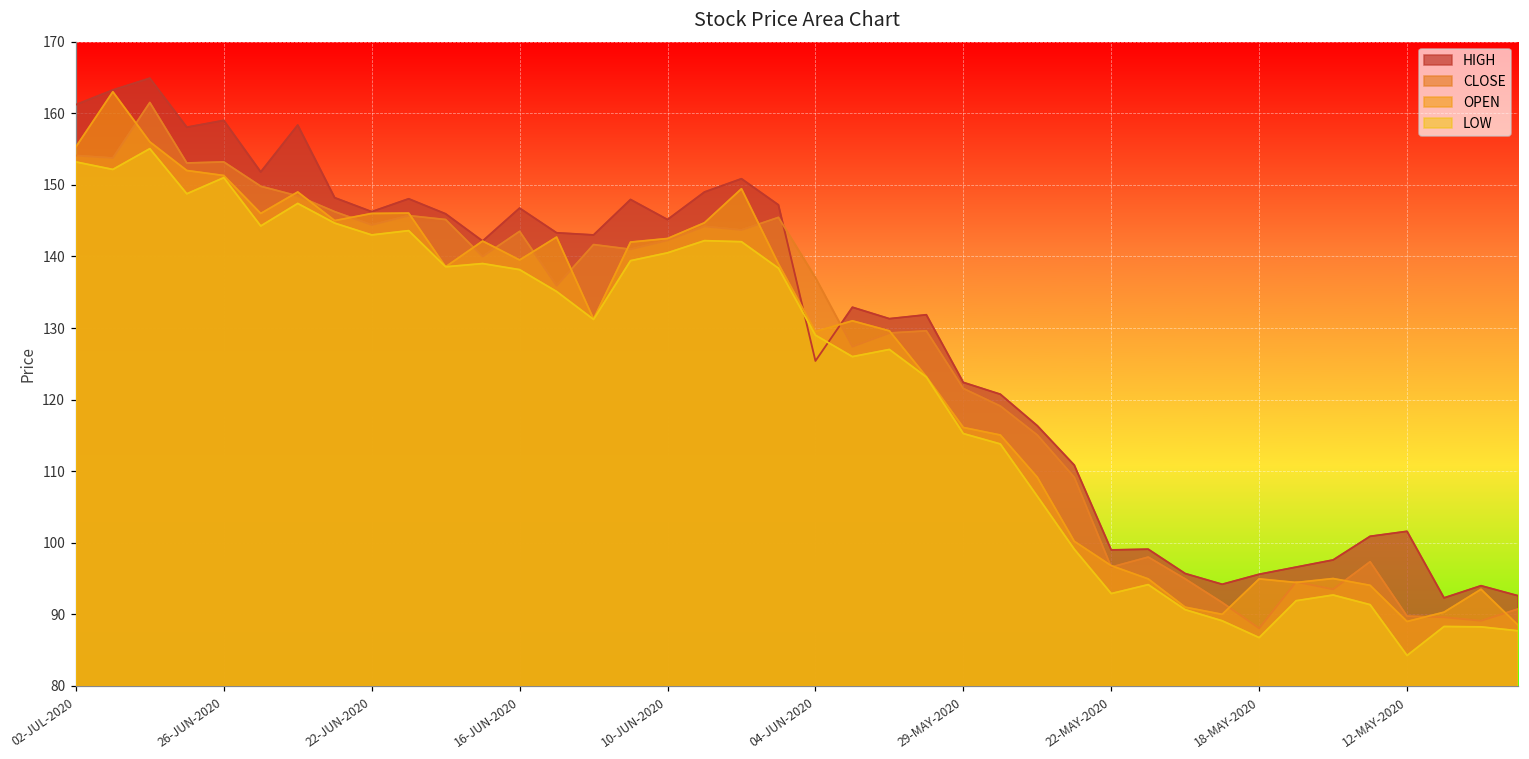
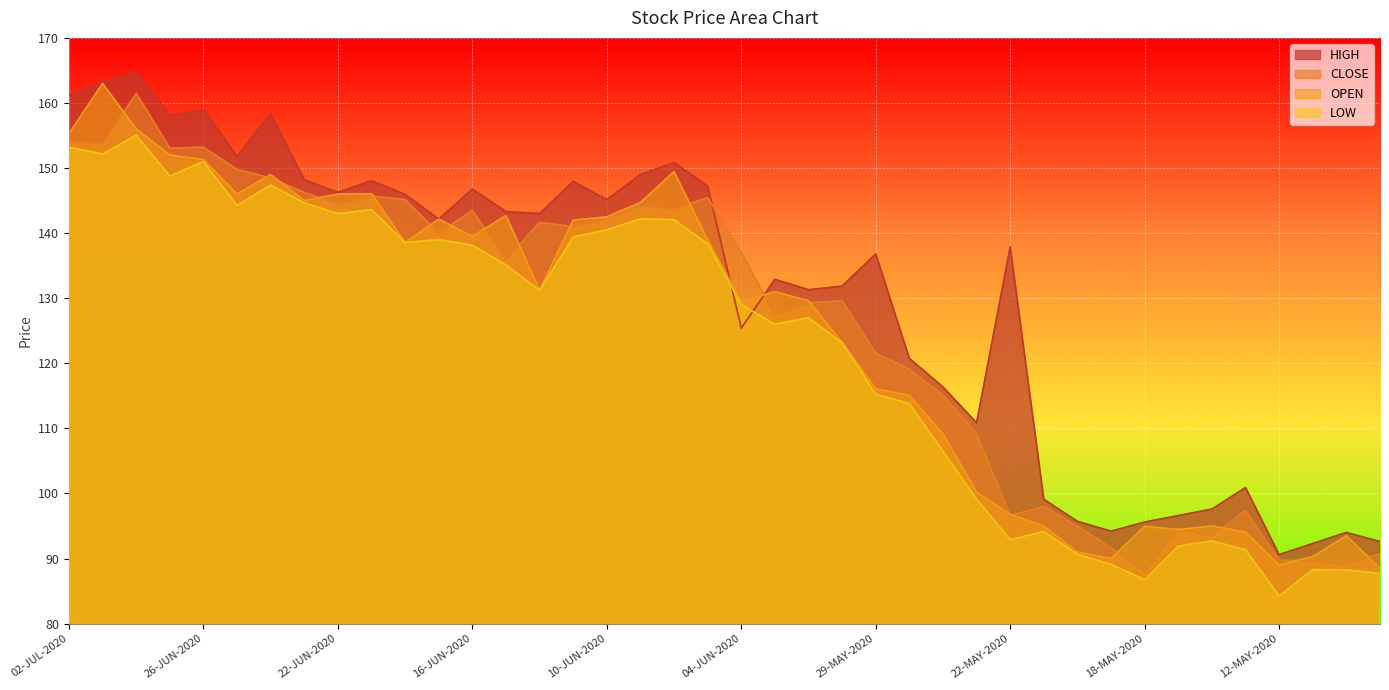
HIGH, 29-MAY-2020: 122 -> 137
HIGH, 22-MAY-2020: 99 -> 138
HIGH, 12-MAY-2020: 102 -> 91
